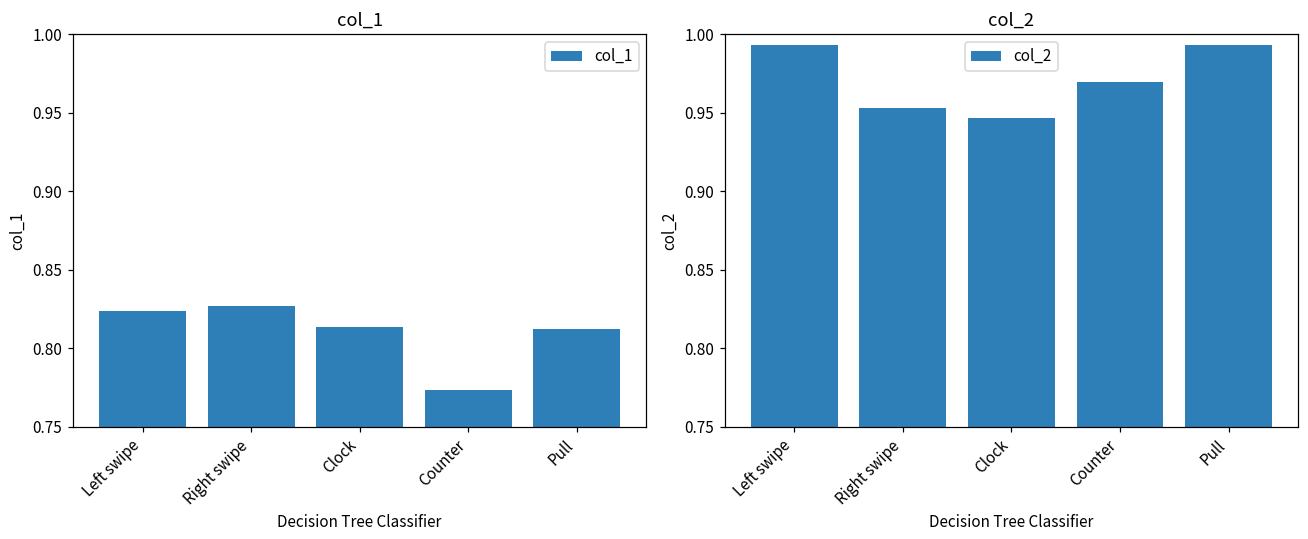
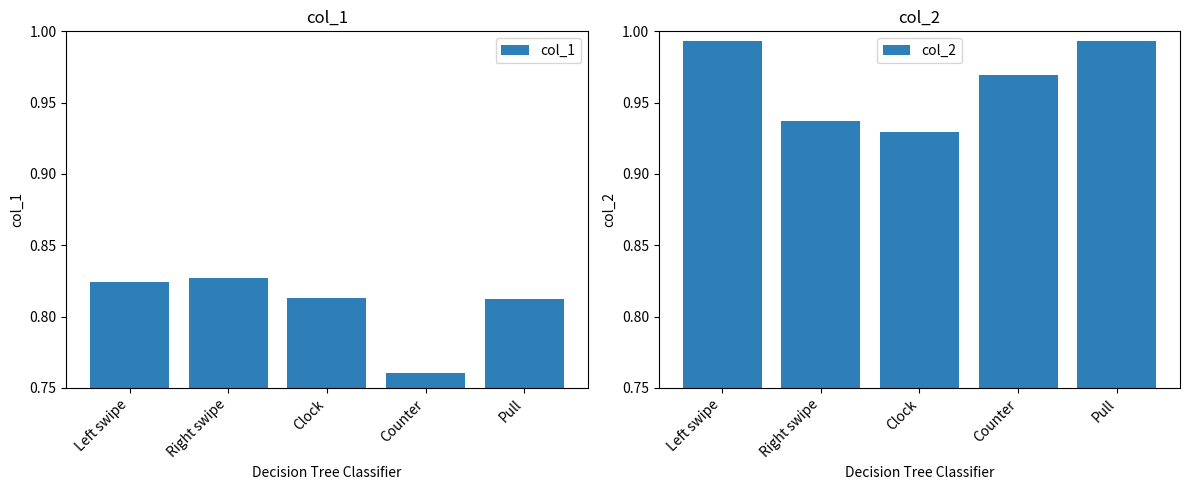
col_1, Counter: 0.773 -> 0.761
col_2, Right swipe: 0.953 -> 0.937
col_2, Clock: 0.947 -> 0.929
